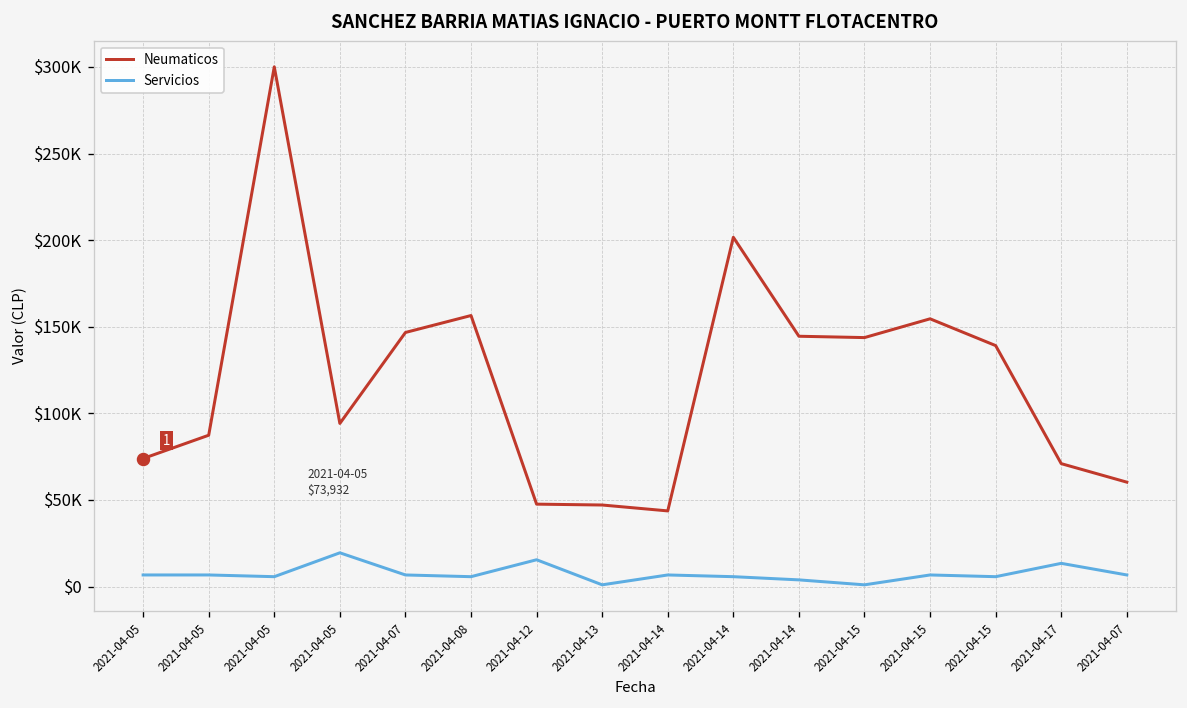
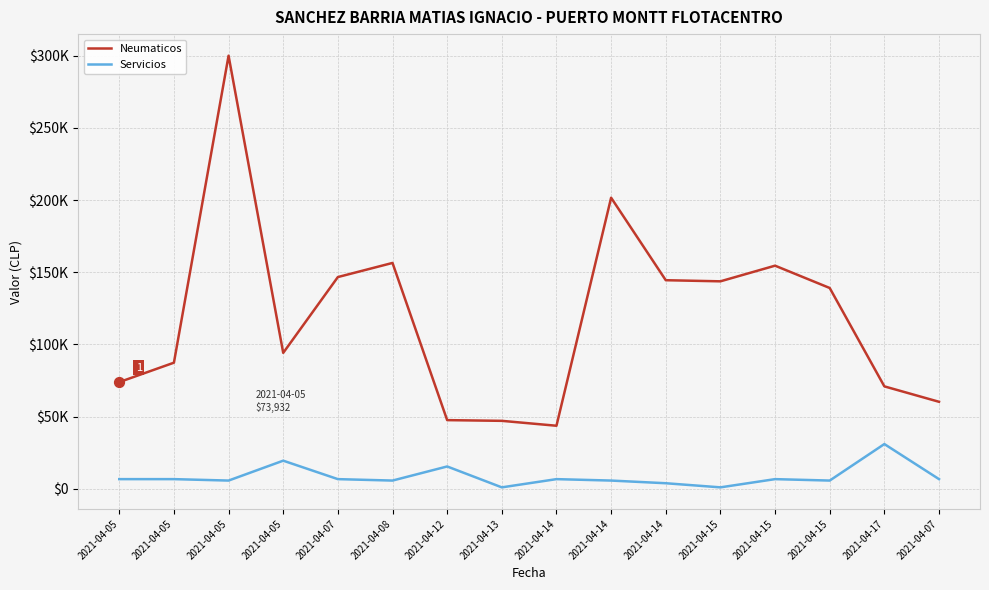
Servicios, 2021-04-17: $13000 -> $31000
